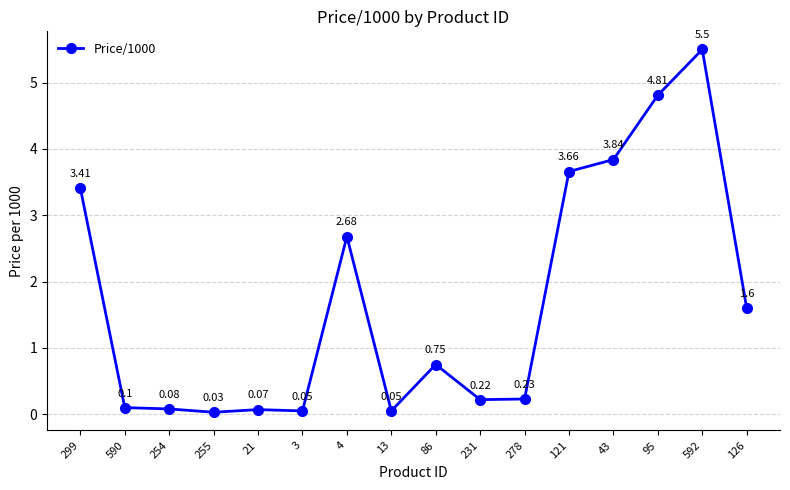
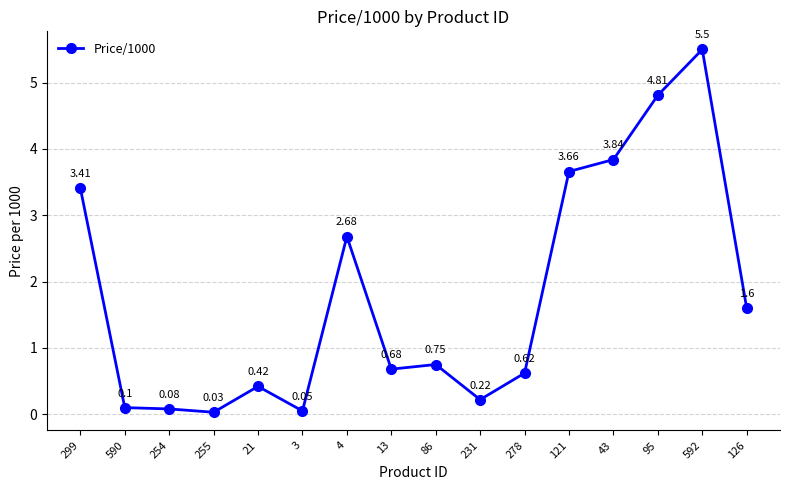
21: 0.07 -> 0.42
13: 0.05 -> 0.68
278: 0.23 -> 0.62
